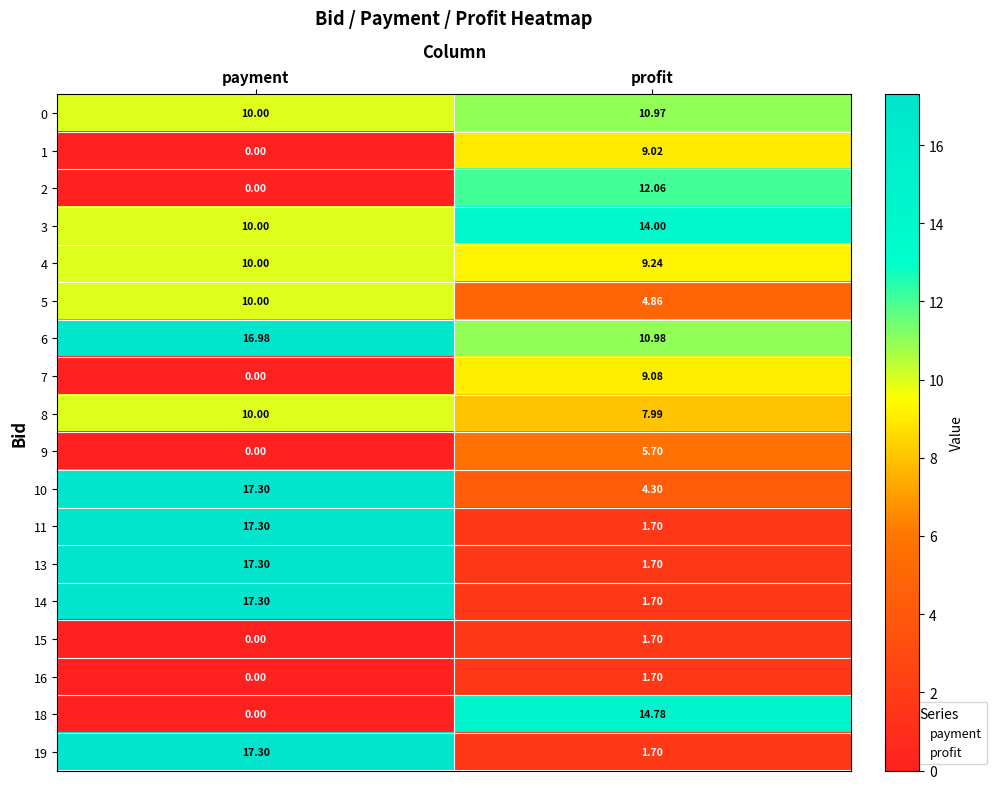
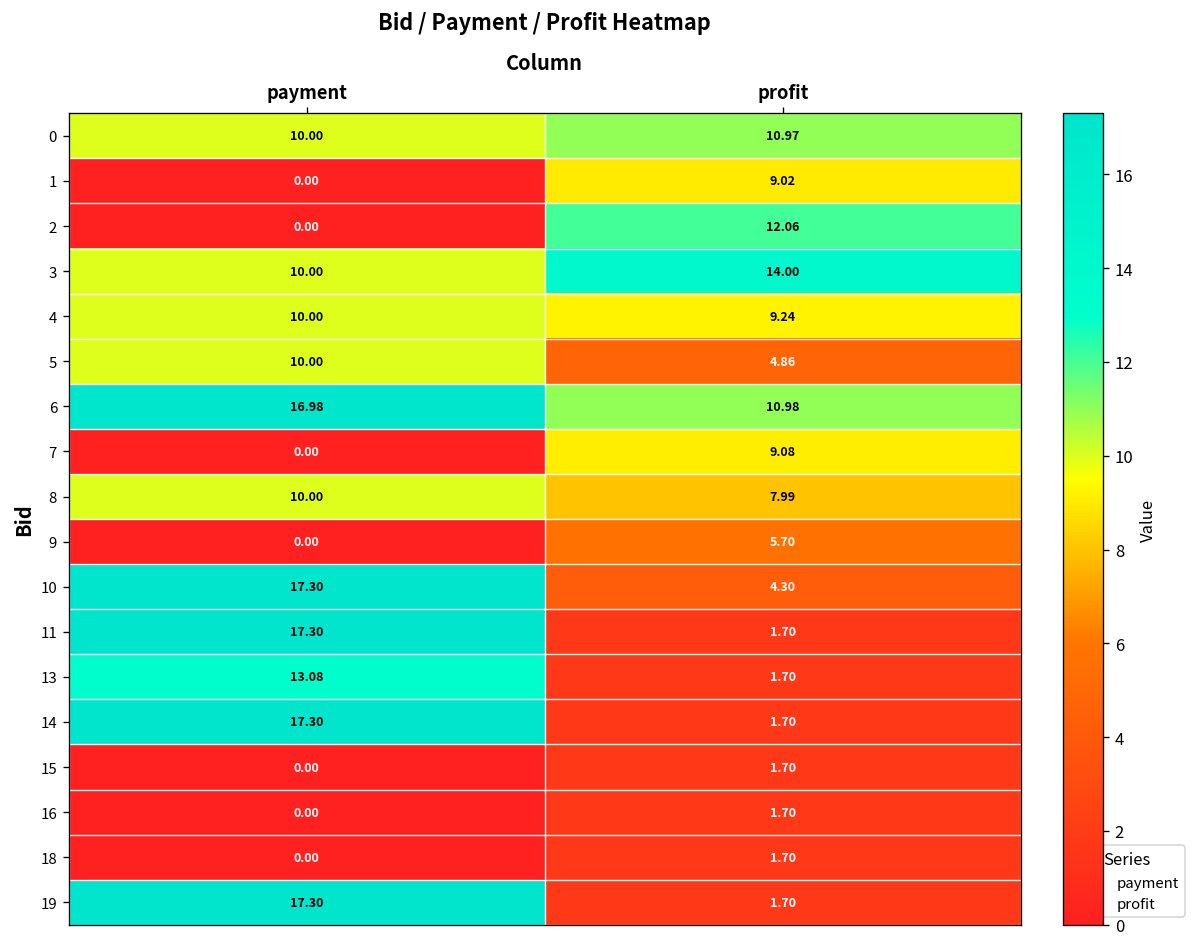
13, payment: 17.30 -> 13.08
18, profit: 14.78 -> 1.70
